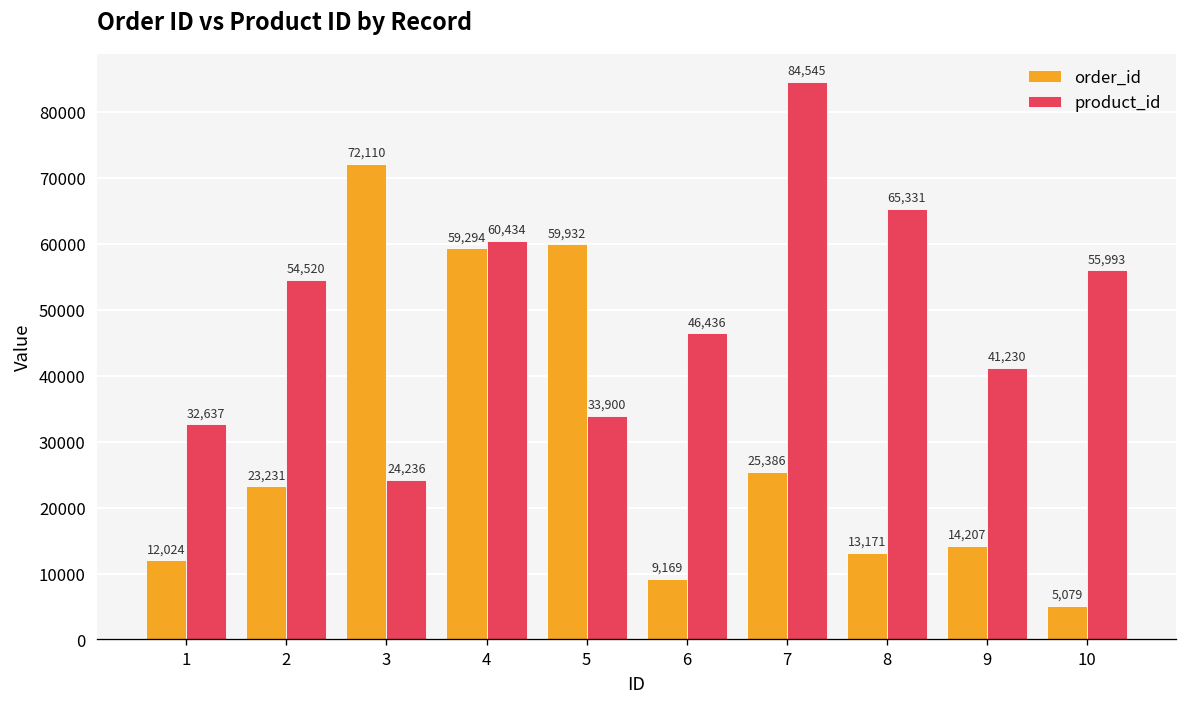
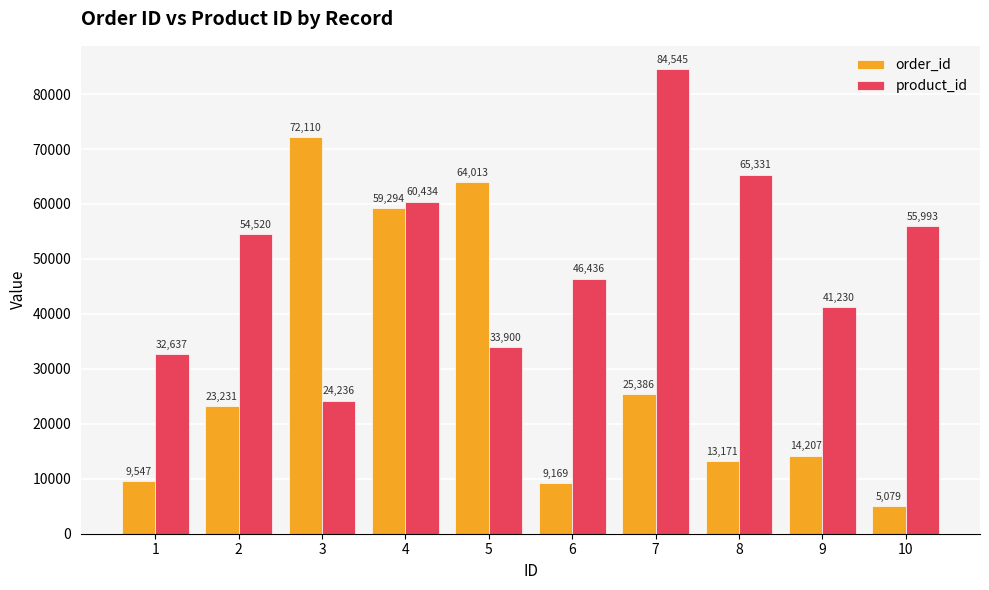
order_id, 1: 12,024 -> 9,547
order_id, 5: 59,932 -> 64,013
